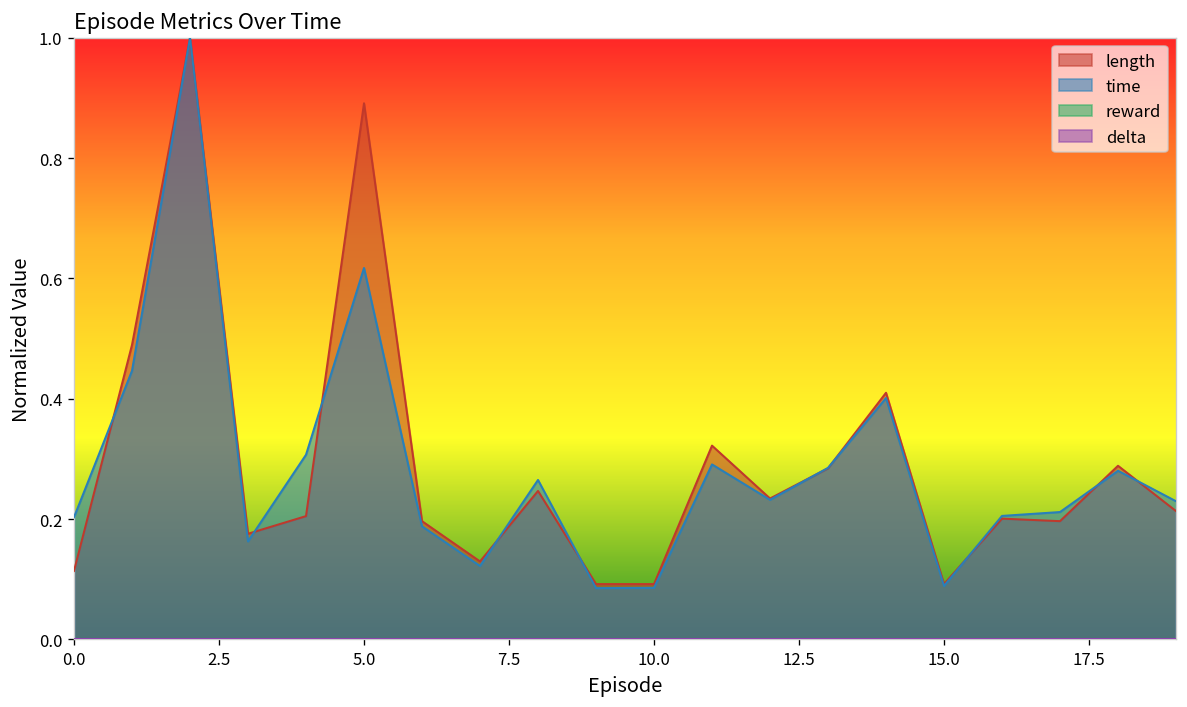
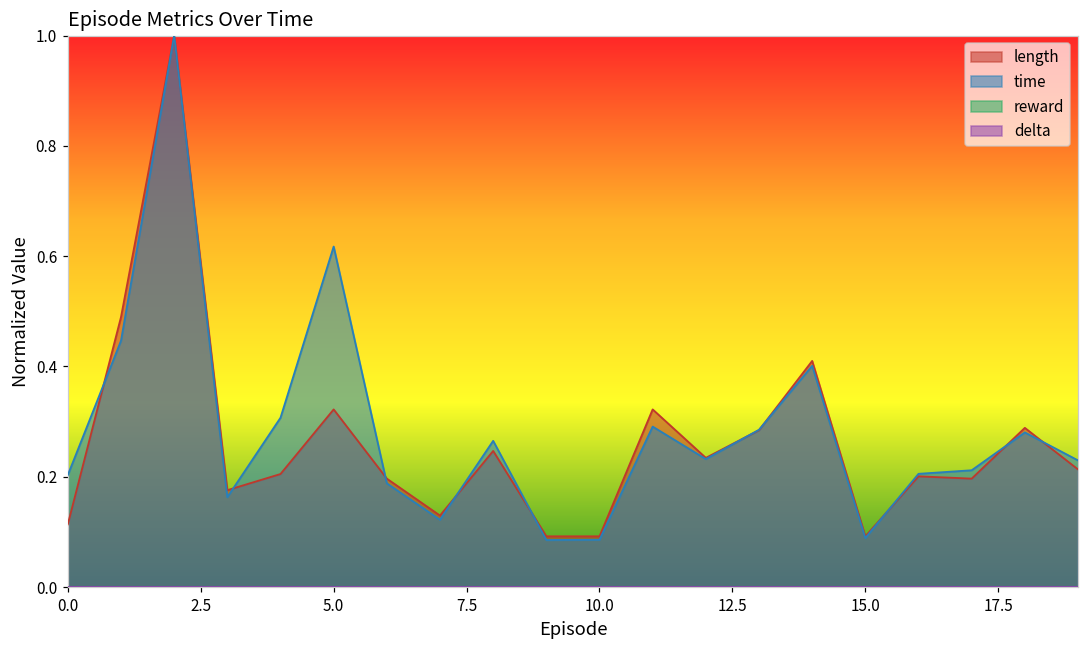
length, 5.0: 0.89 -> 0.32
